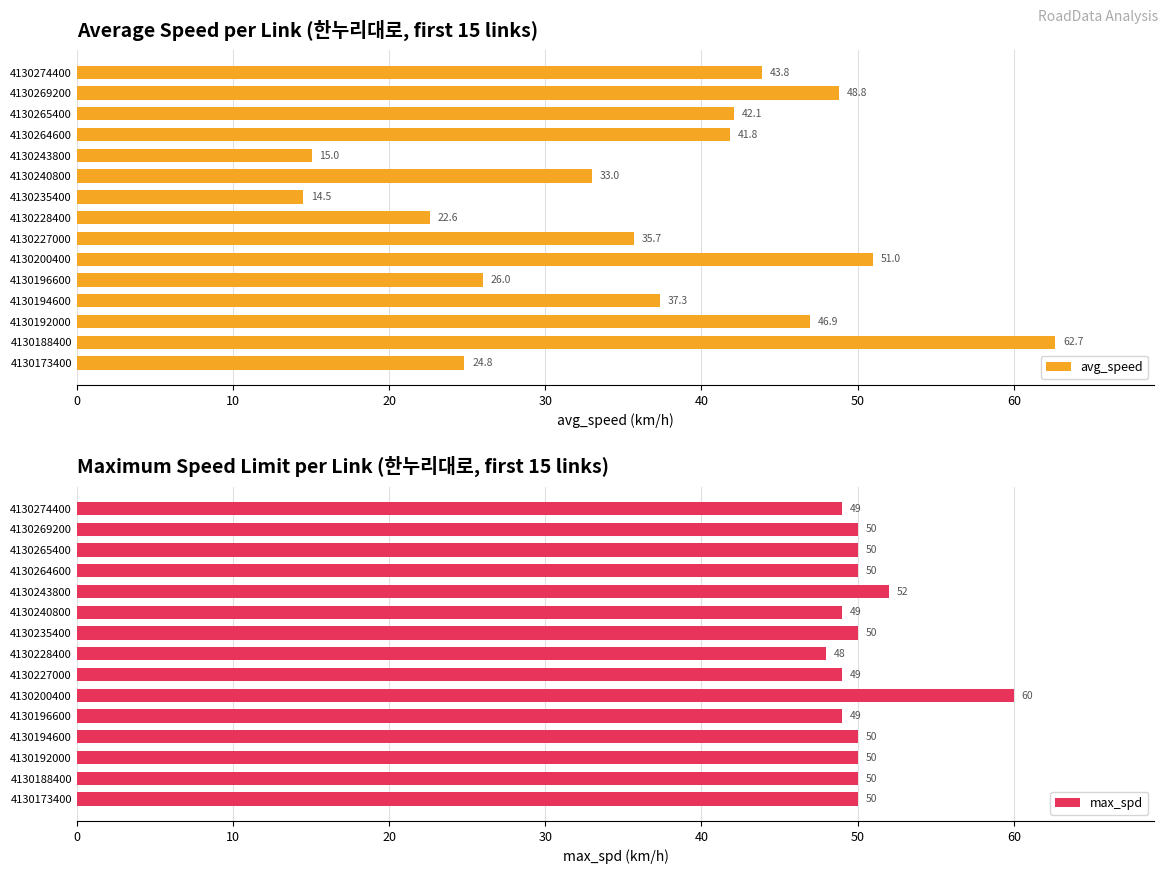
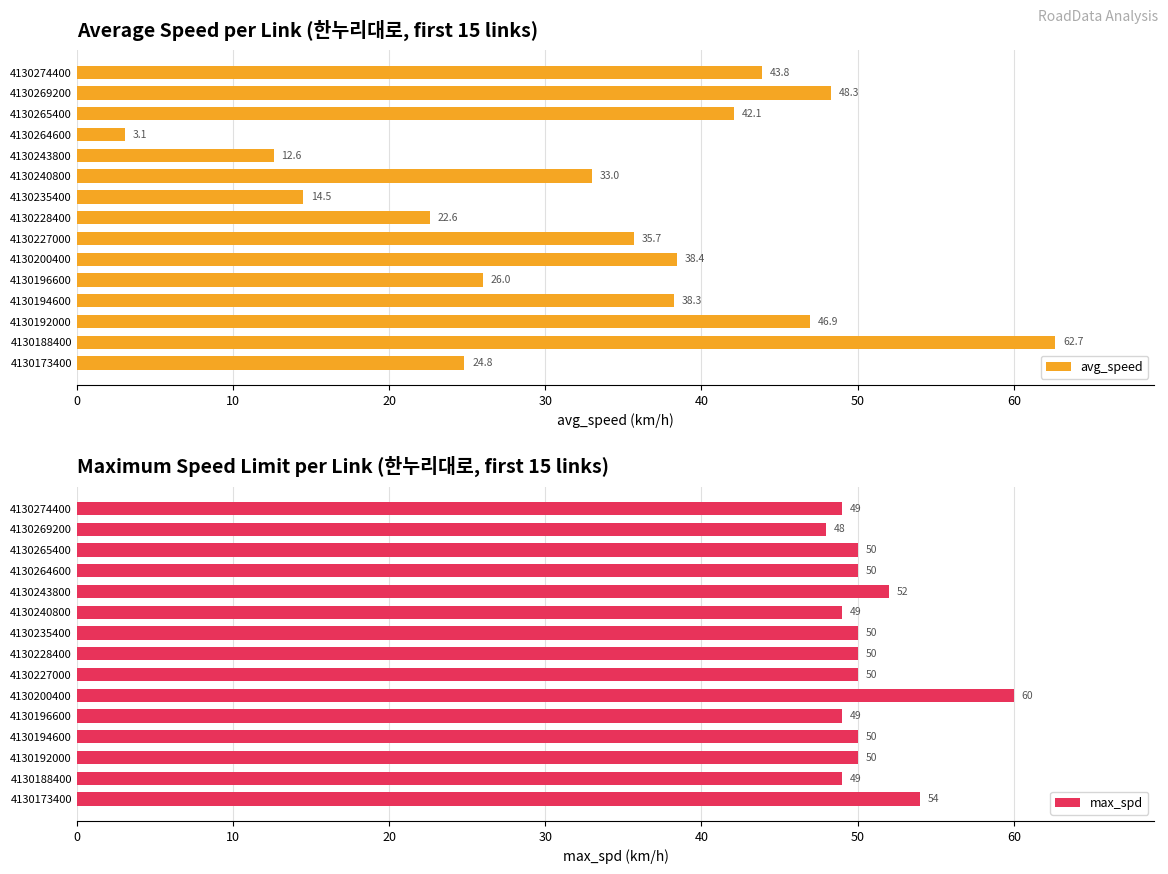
Average Speed per Link (한누리대로, first 15 links), 4130269200: 48.8 -> 48.3
Average Speed per Link (한누리대로, first 15 links), 4130264600: 41.8 -> 3.1
Average Speed per Link (한누리대로, first 15 links), 4130243800: 15.0 -> 12.6
Average Speed per Link (한누리대로, first 15 links), 4130200400: 51.0 -> 38.4
Average Speed per Link (한누리대로, first 15 links), 4130194600: 37.3 -> 38.3
Maximum Speed Limit per Link (한누리대로, first 15 links), 4130269200: 50 -> 48
Maximum Speed Limit per Link (한누리대로, first 15 links), 4130228400: 48 -> 50
Maximum Speed Limit per Link (한누리대로, first 15 links), 4130227000: 49 -> 50
Maximum Speed Limit per Link (한누리대로, first 15 links), 4130188400: 50 -> 49
Maximum Speed Limit per Link (한누리대로, first 15 links), 4130173400: 50 -> 54
